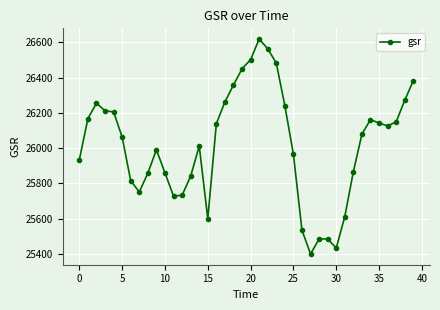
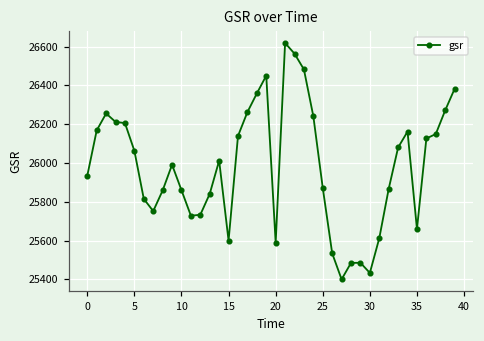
20: 26500 -> 25590
25: 25960 -> 25870
35: 26140 -> 25660
